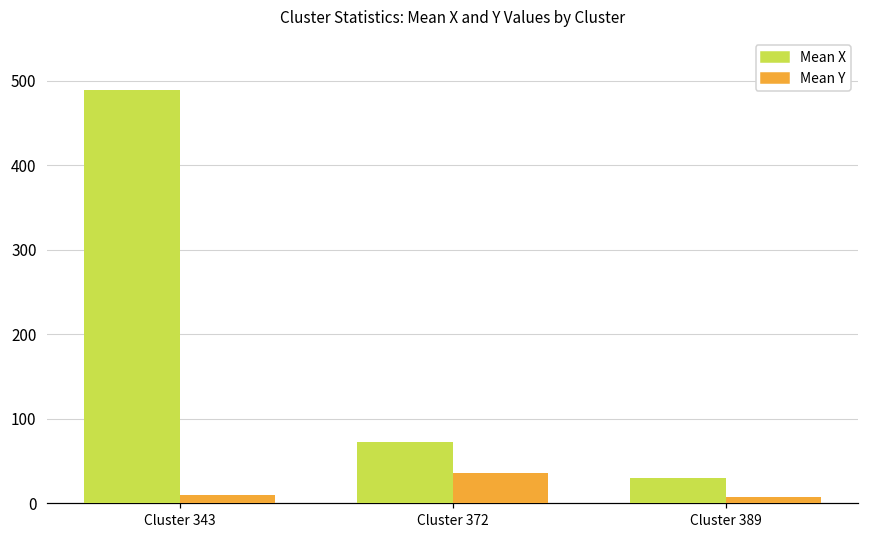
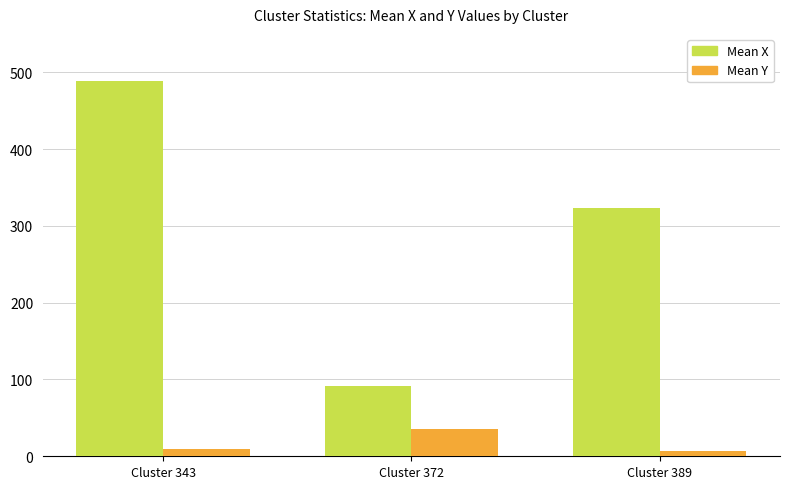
Mean X, Cluster 372: 70 -> 90
Mean X, Cluster 389: 30 -> 320
